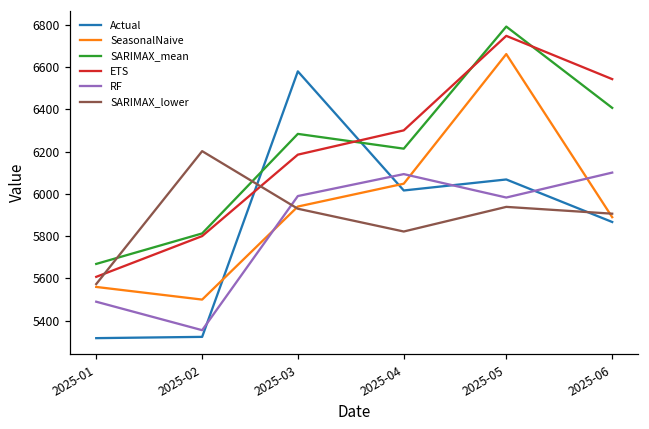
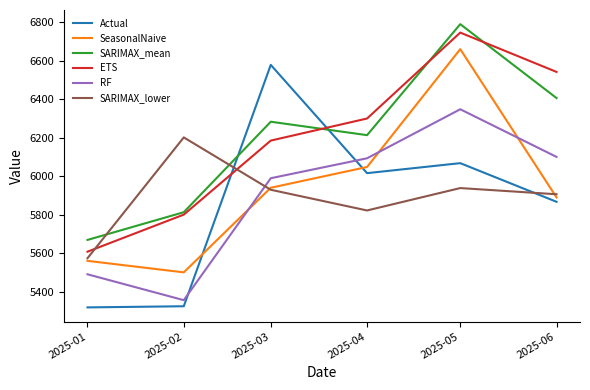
RF, 2025-05: 5980 -> 6350
